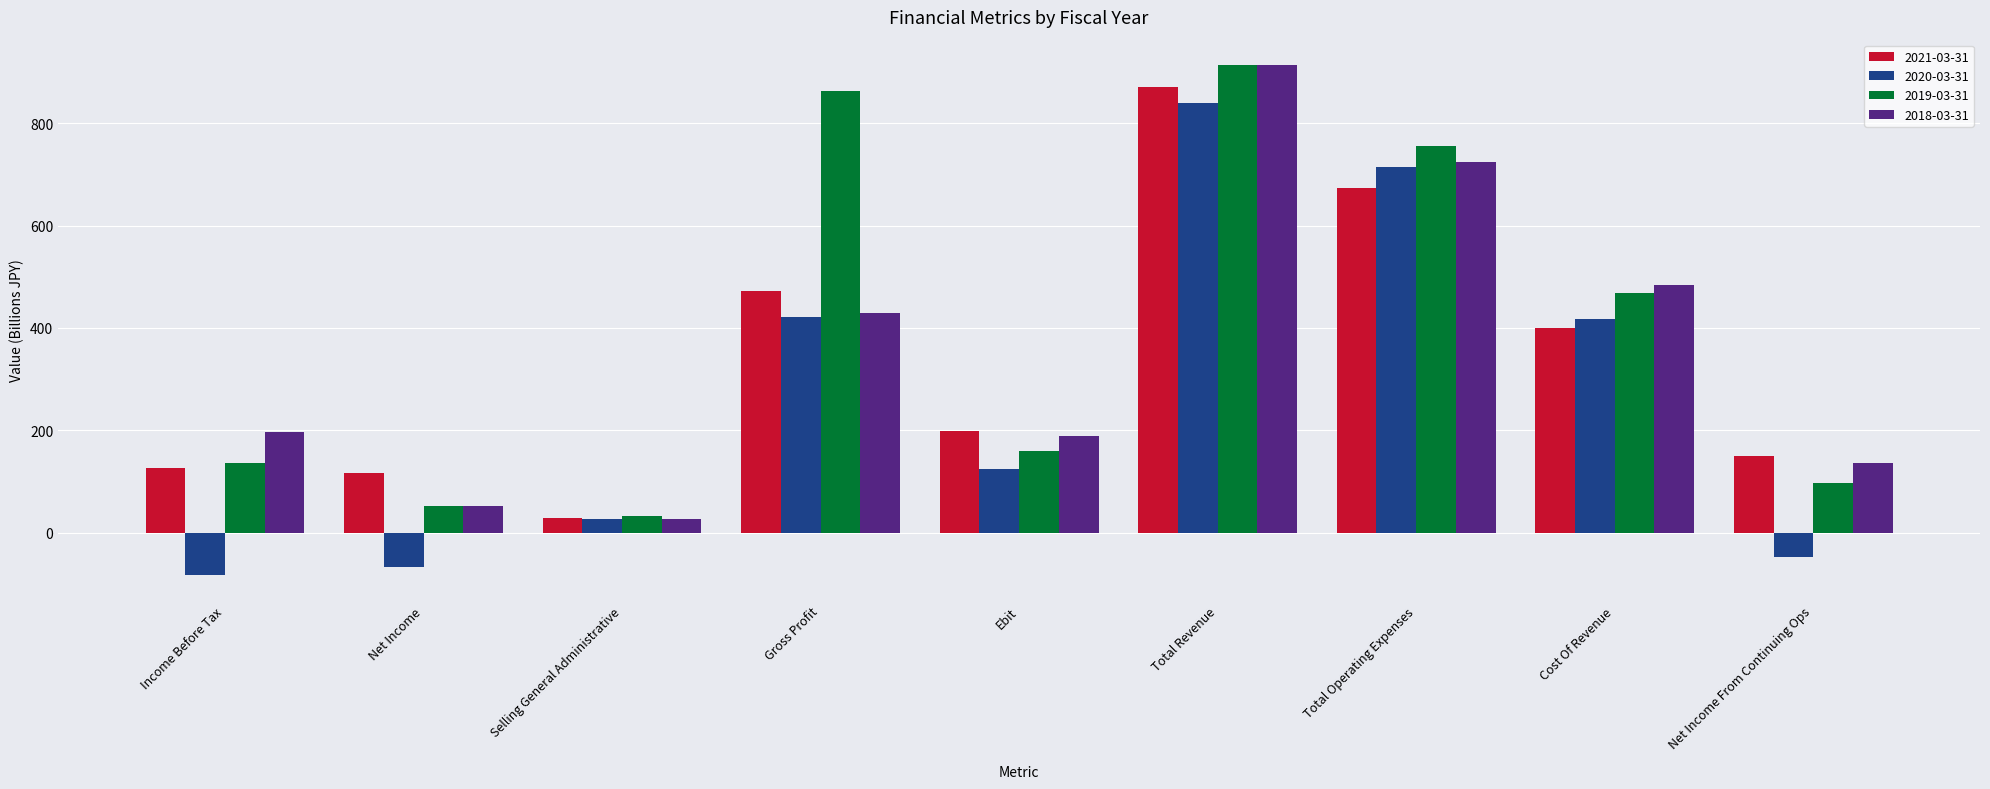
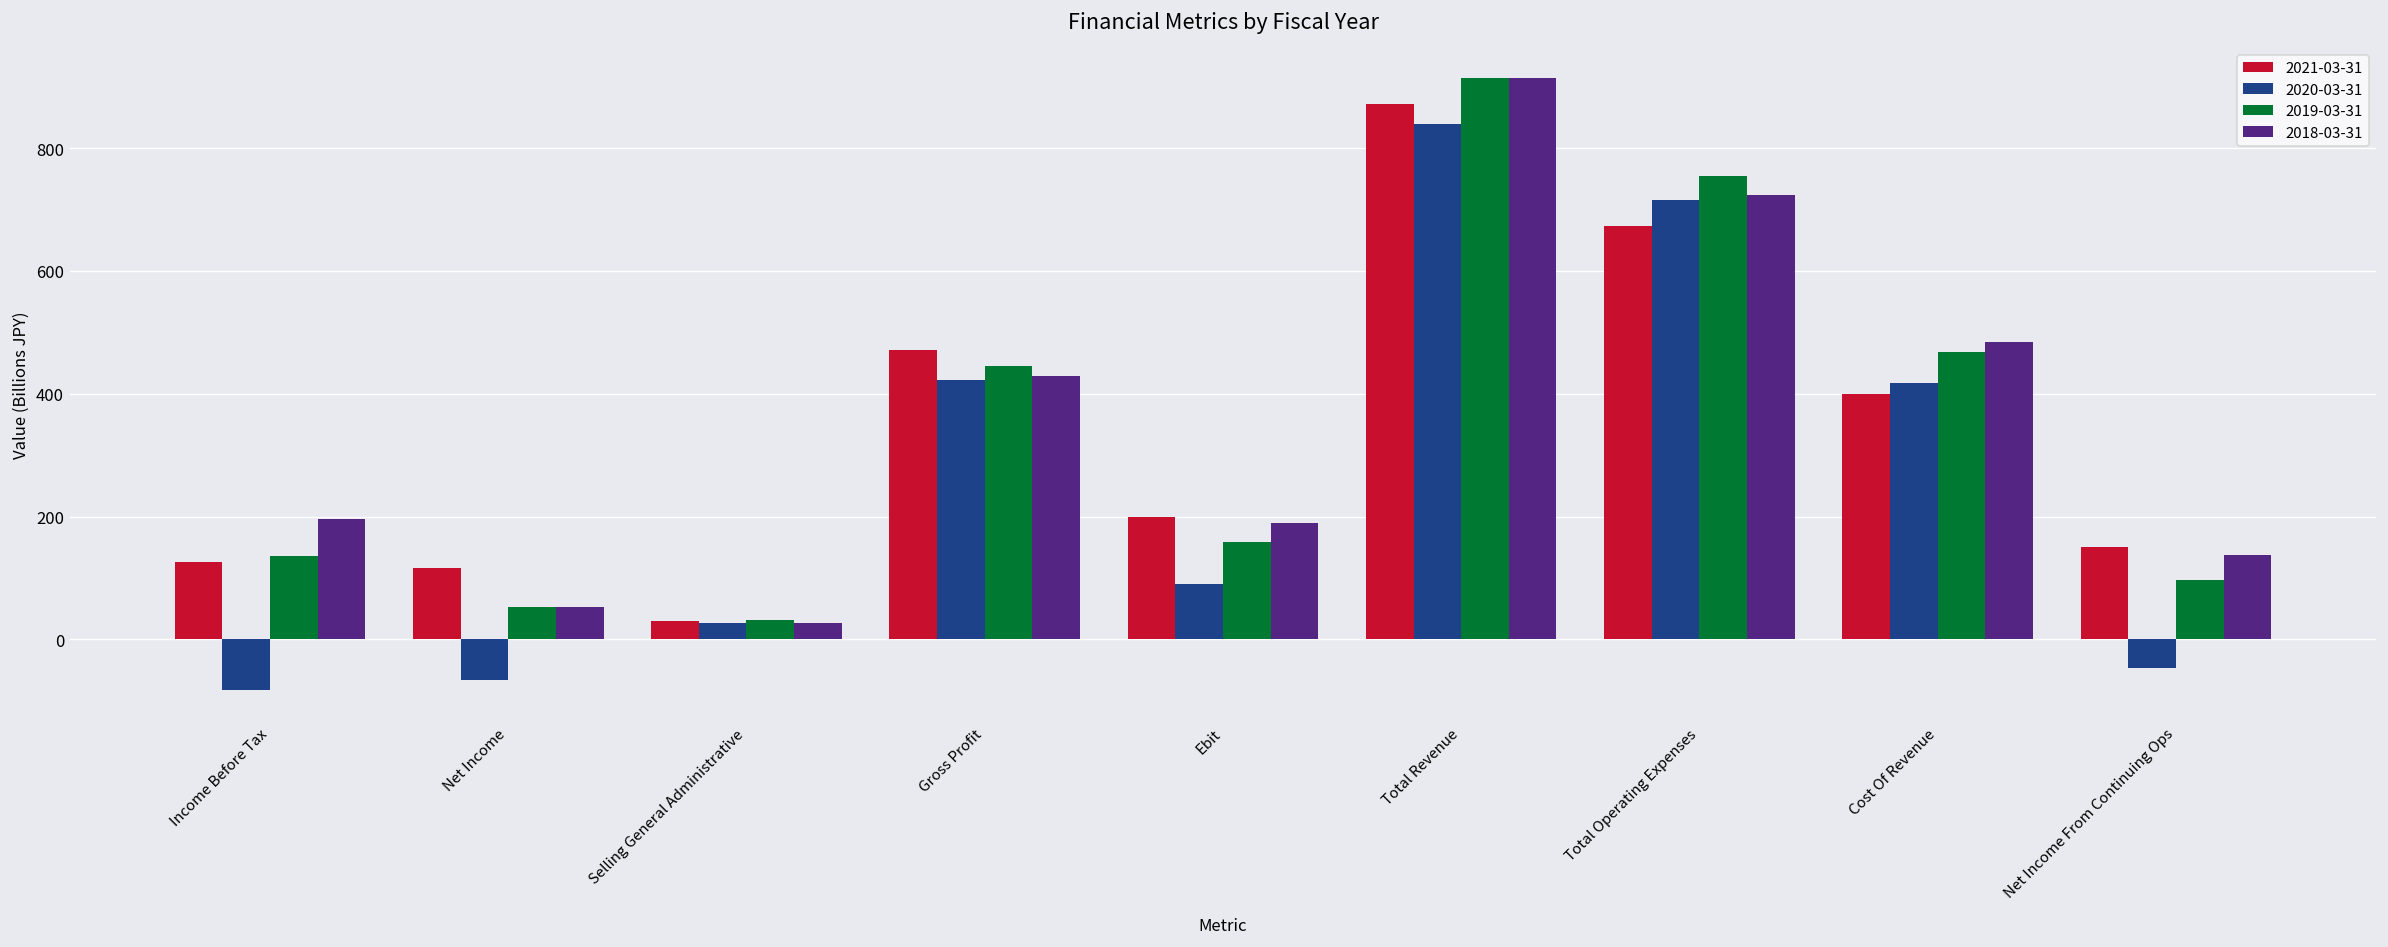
2019-03-31, Gross Profit: 860 -> 450
2020-03-31, Ebit: 120 -> 90
